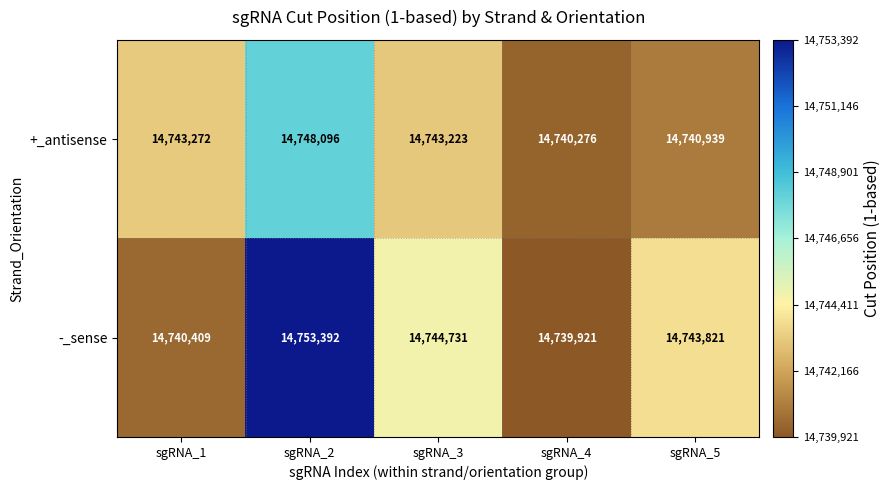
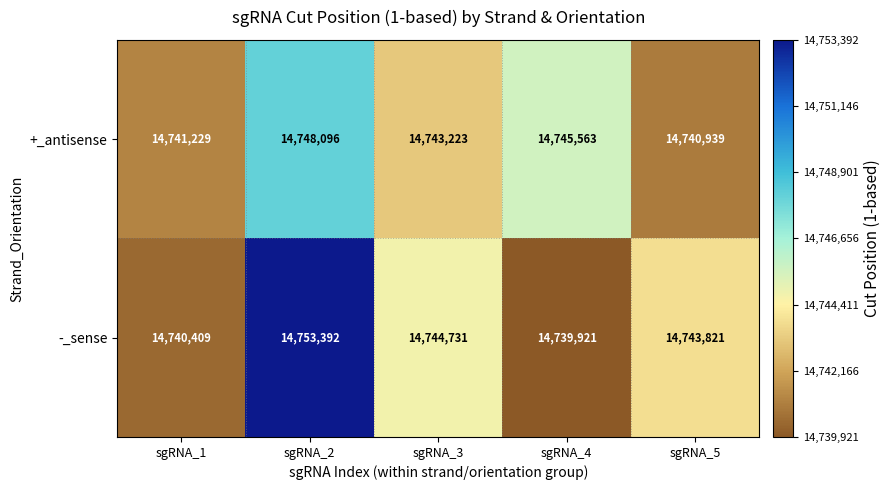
+_antisense, sgRNA_1: 14,743,272 -> 14,741,229
+_antisense, sgRNA_4: 14,740,276 -> 14,745,563
